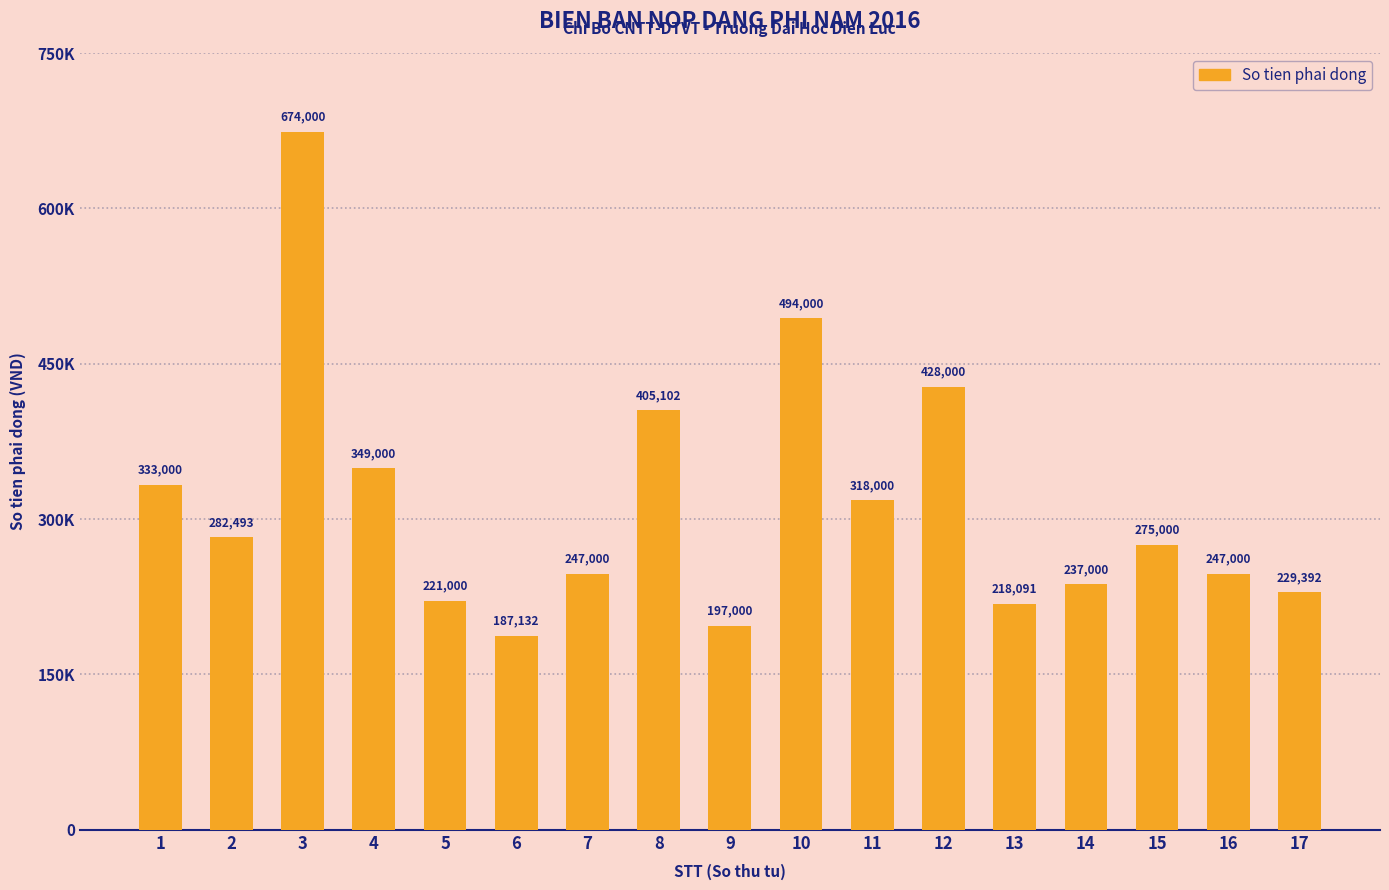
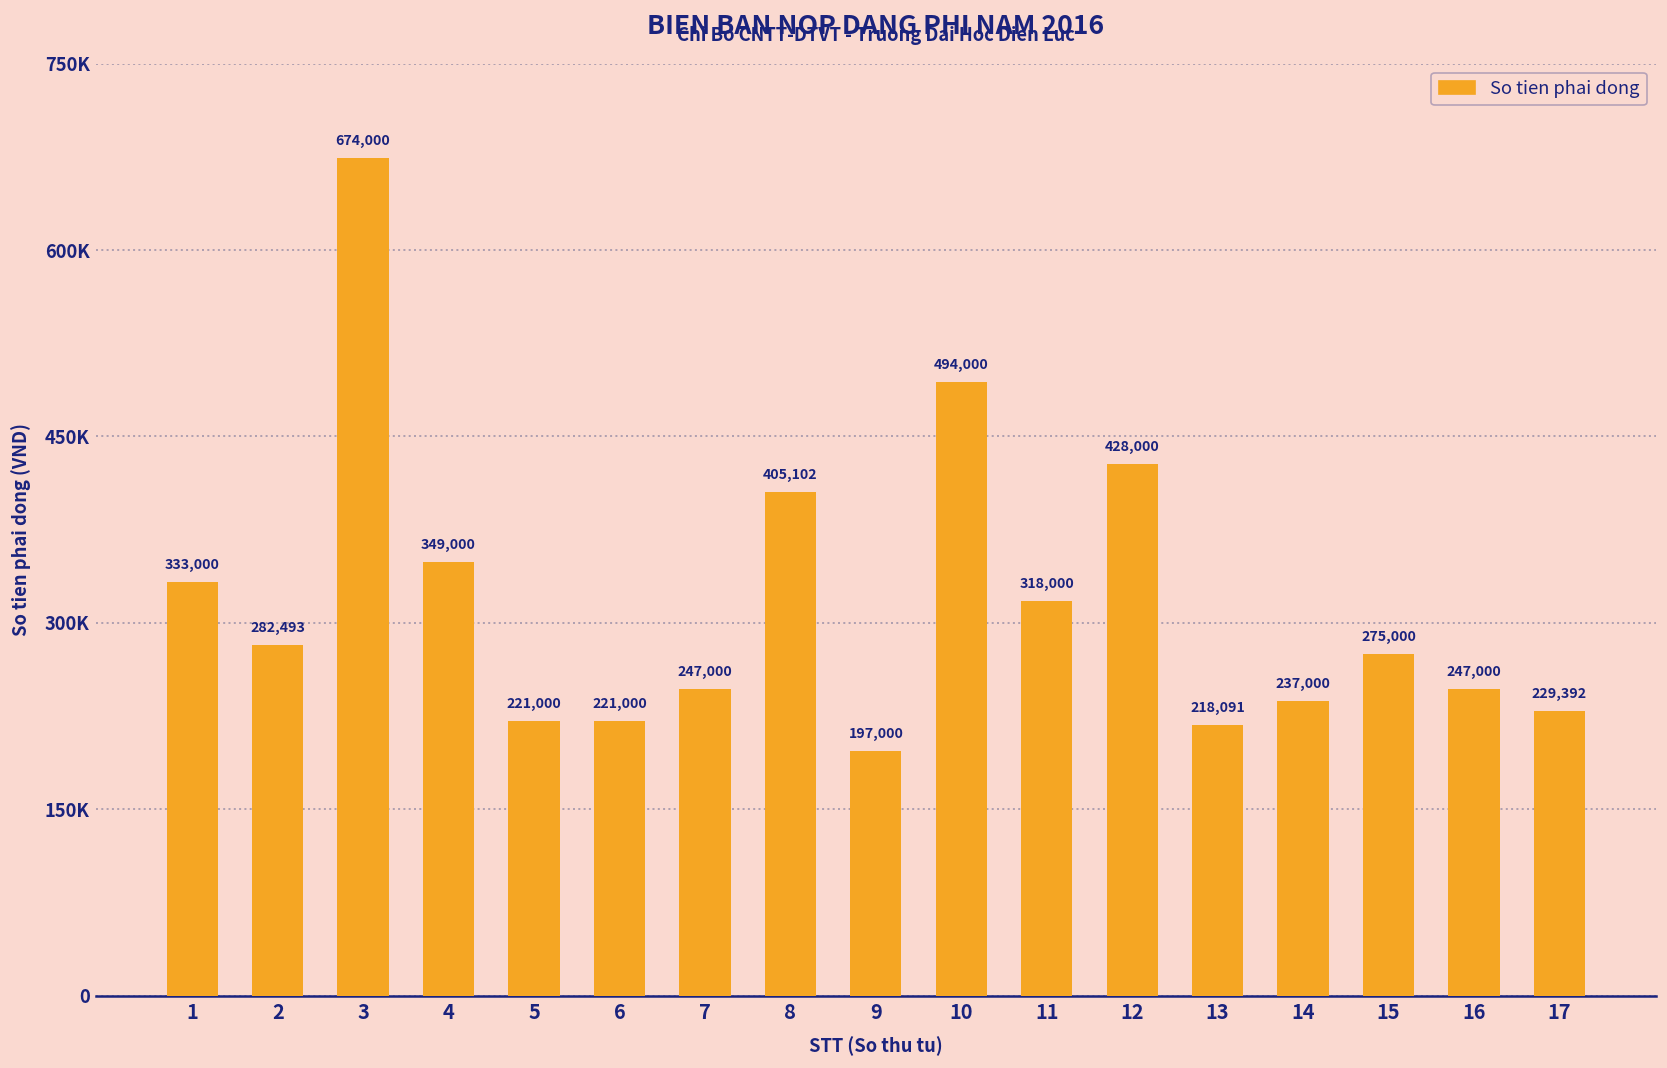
6: 187,132 -> 221,000
